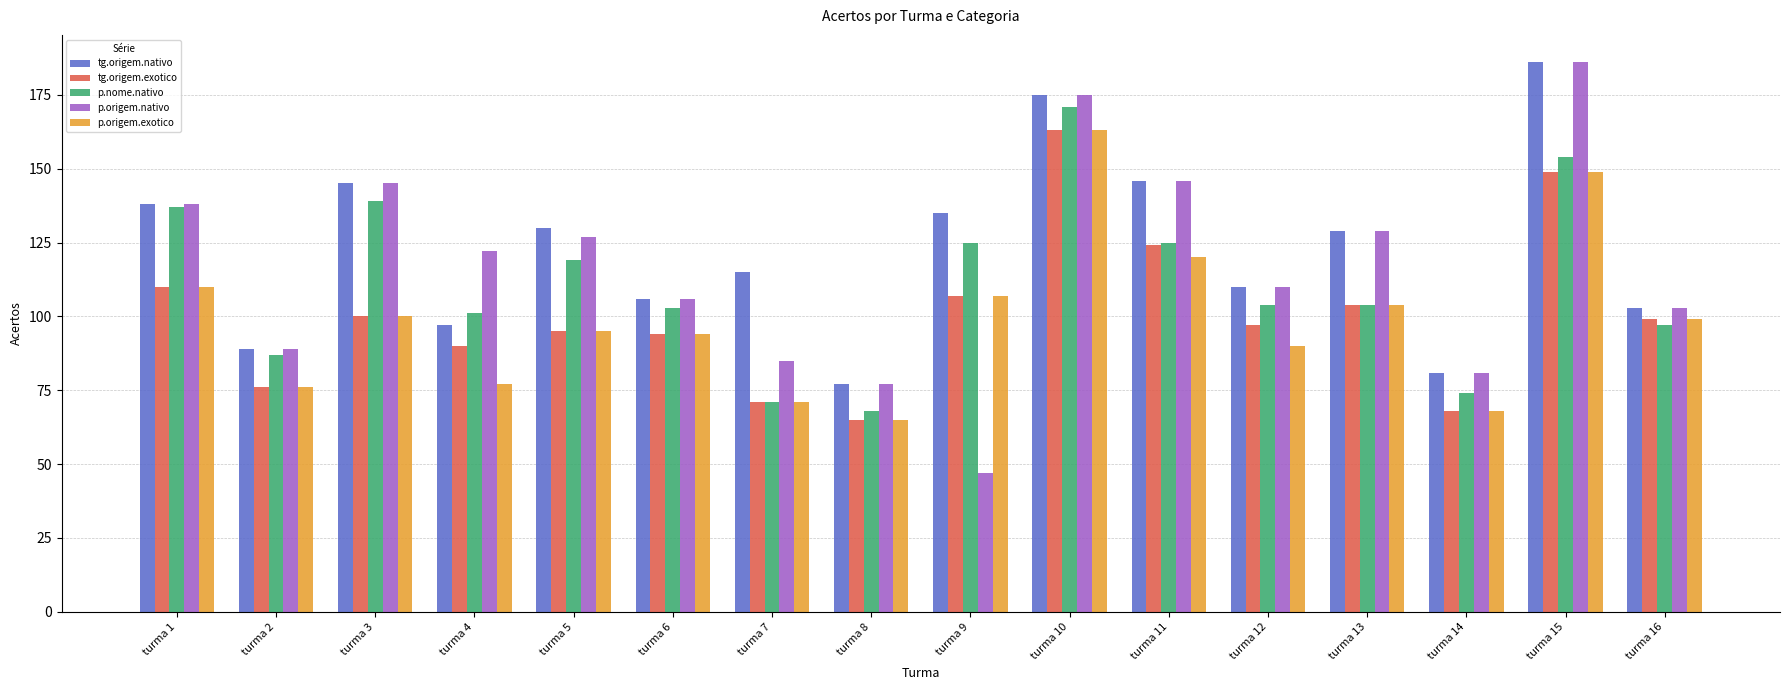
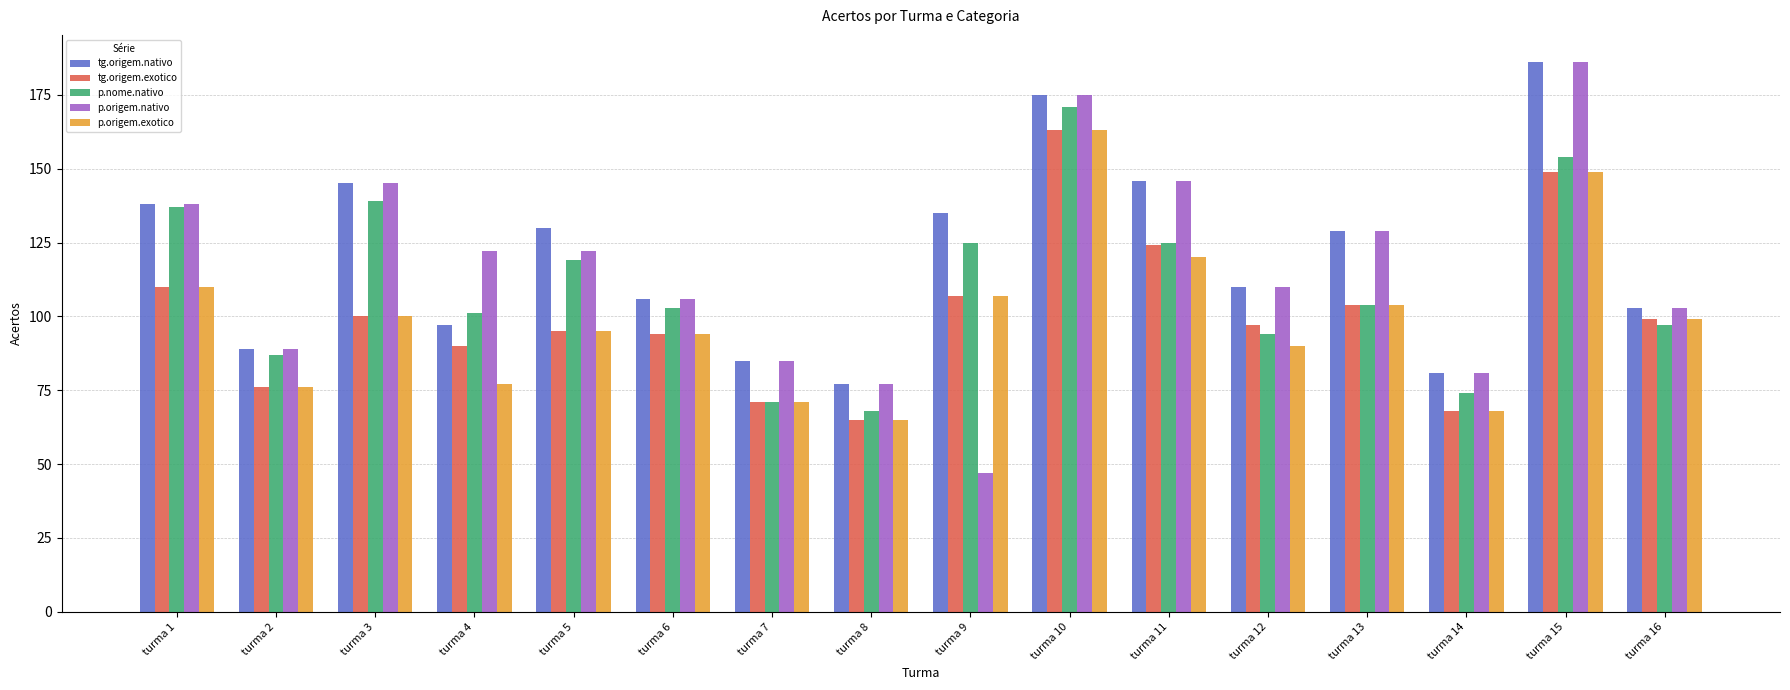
p.origem.nativo, turma 5: 127 -> 122
tg.origem.nativo, turma 7: 115 -> 85
p.nome.nativo, turma 12: 104 -> 94
